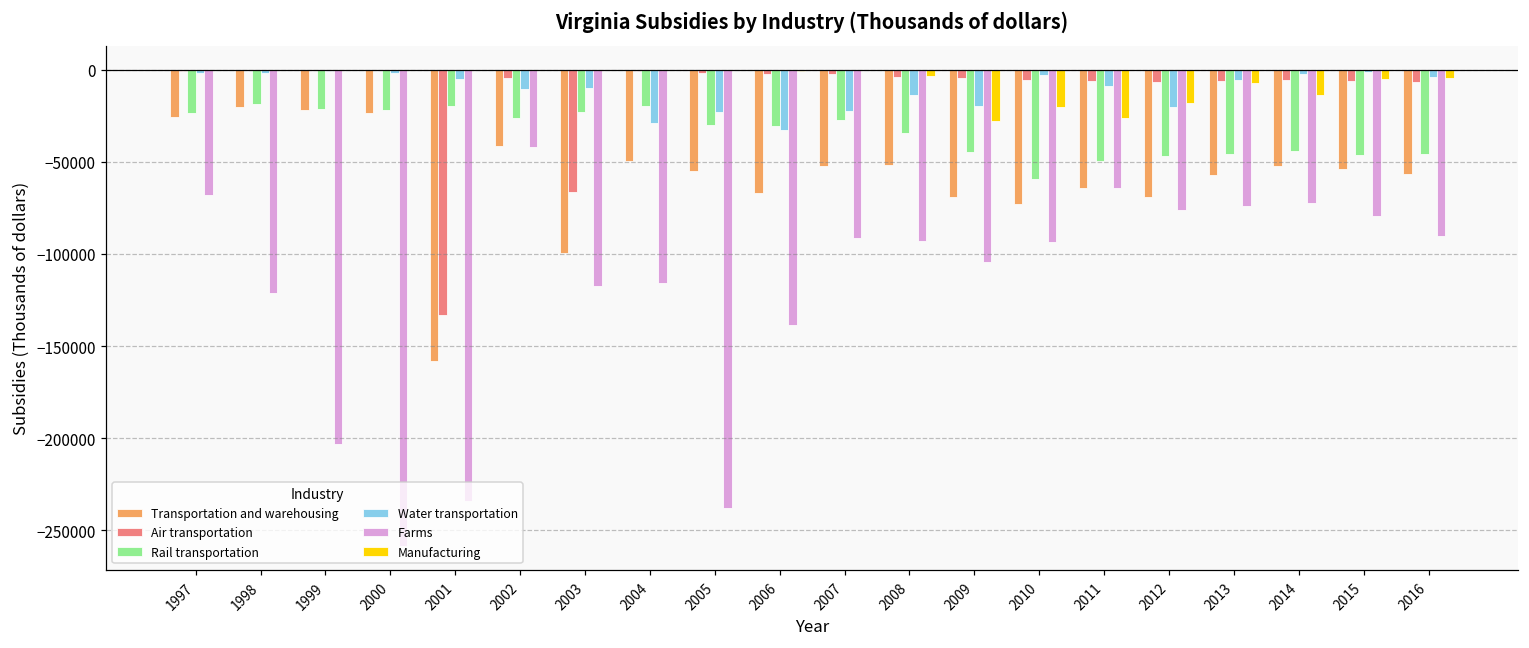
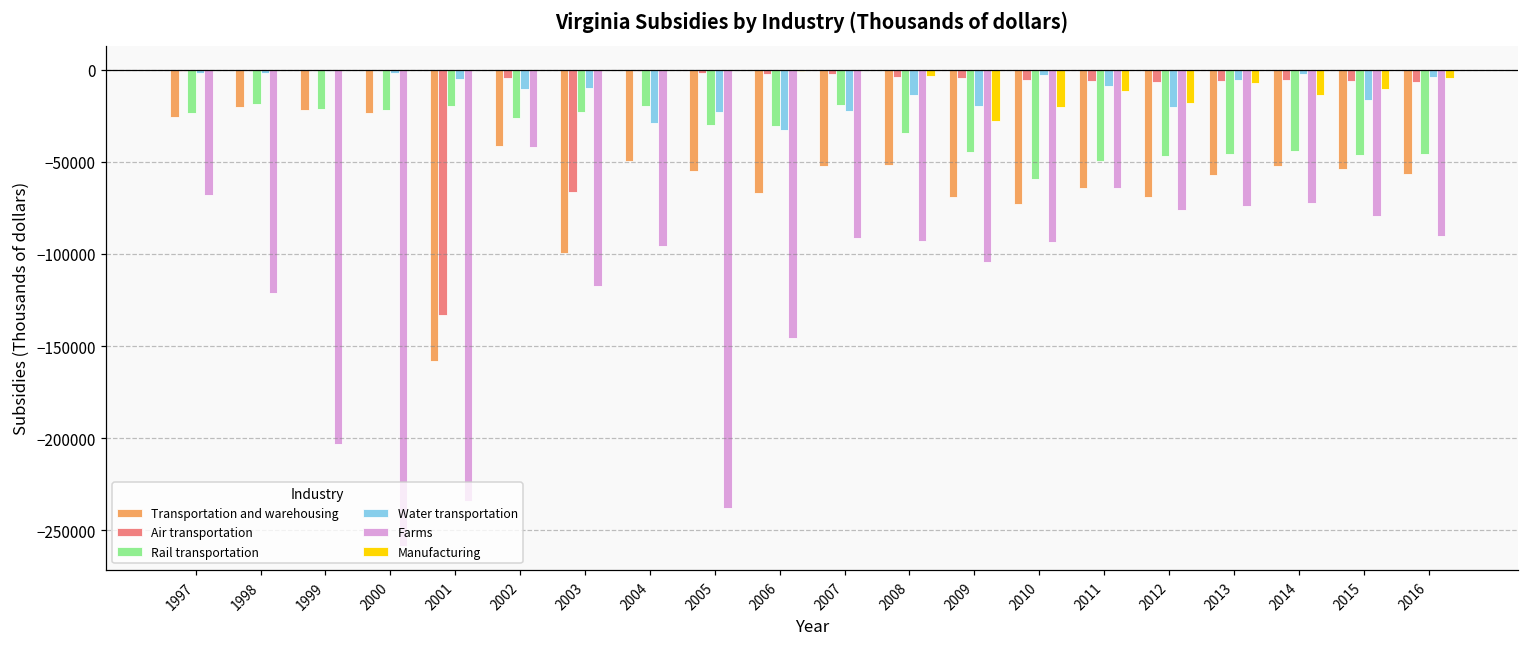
Farms, 2004: -116000 -> -96000
Farms, 2006: -139000 -> -145000
Rail transportation, 2007: -27000 -> -19000
Manufacturing, 2011: -26000 -> -12000
Water transportation, 2015: -1000 -> -16000
Manufacturing, 2015: -5000 -> -10000
